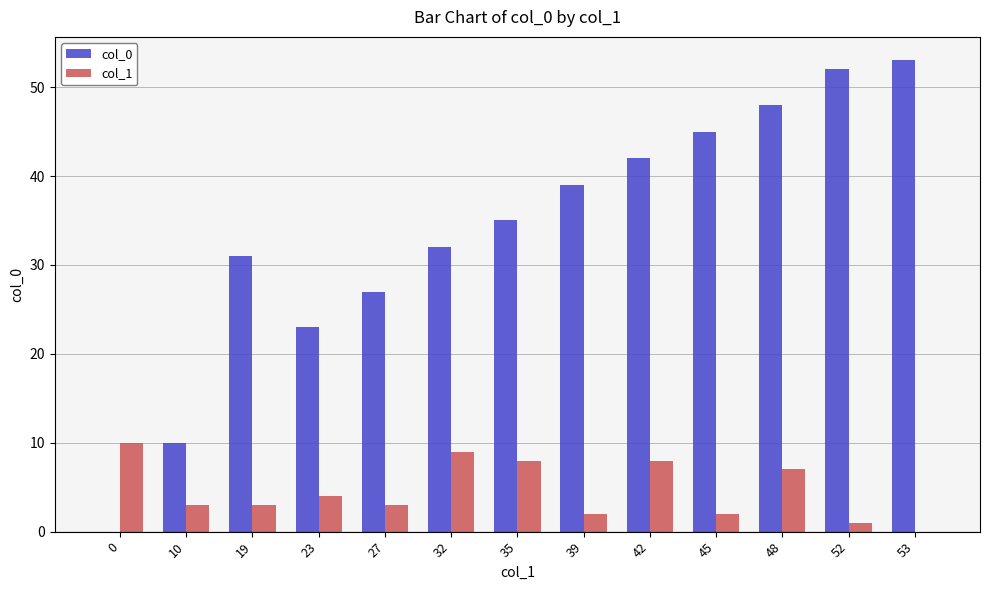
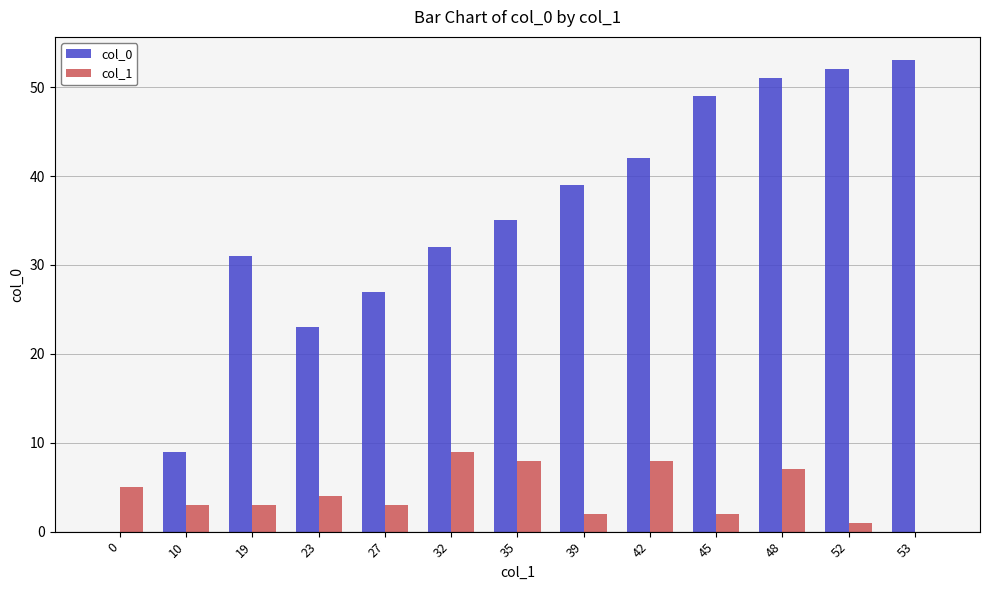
col_1, 0: 10 -> 5
col_0, 10: 10 -> 9
col_0, 45: 45 -> 49
col_0, 48: 48 -> 51
